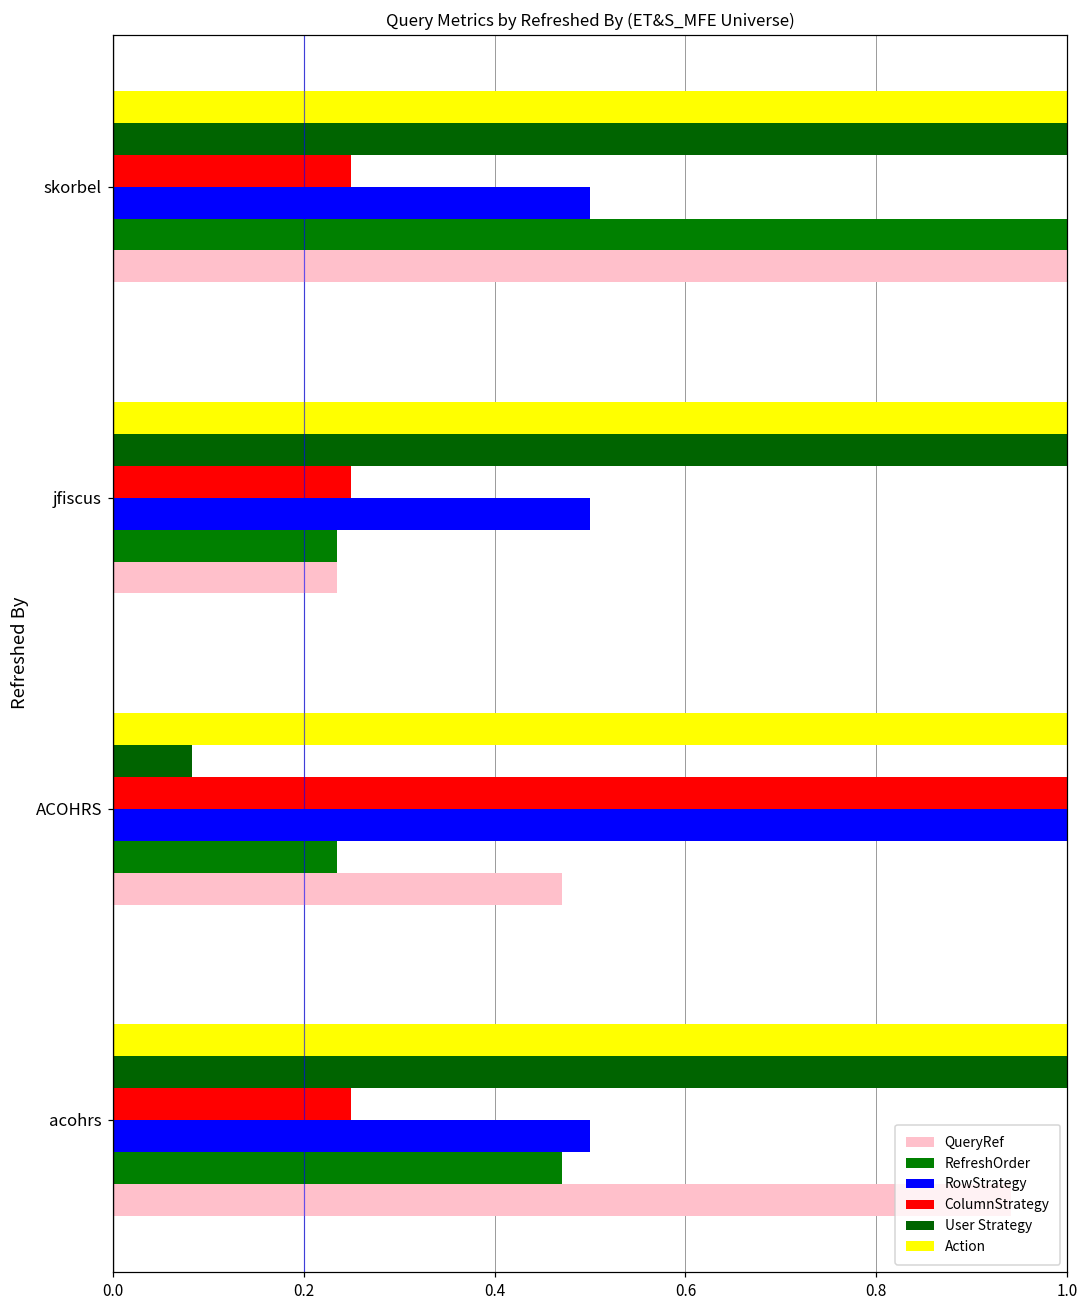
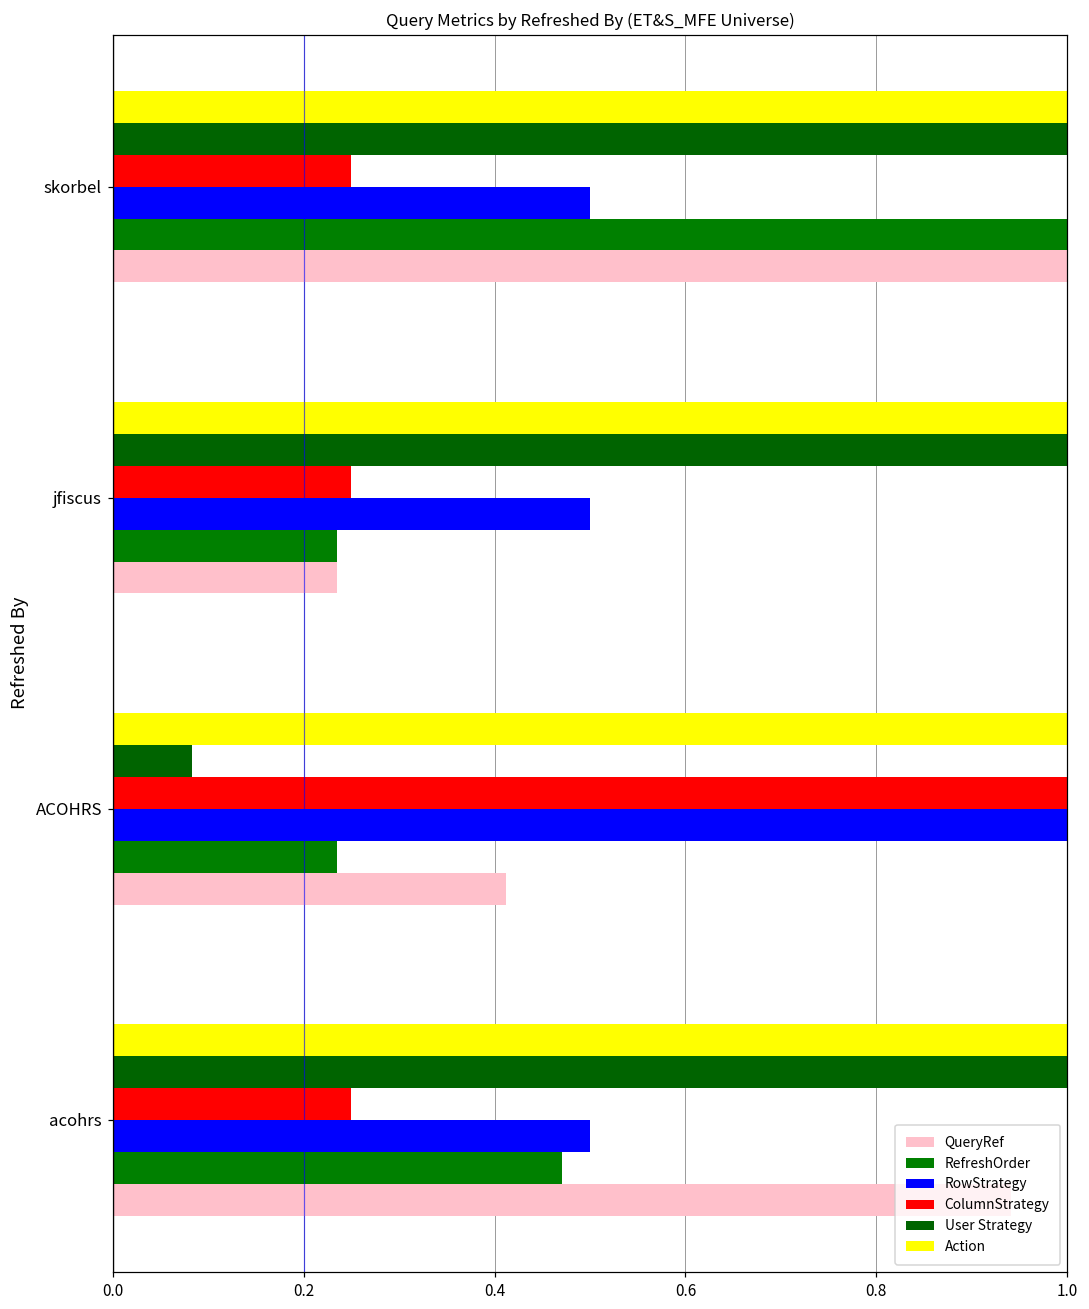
QueryRef, ACOHRS: 0.47 -> 0.41
